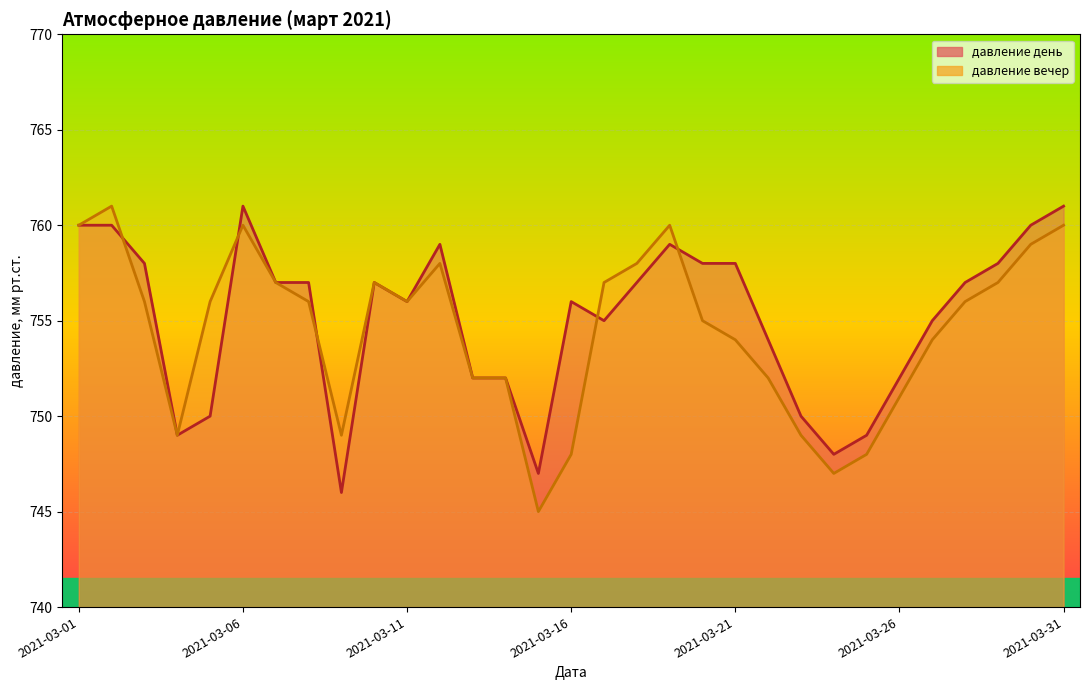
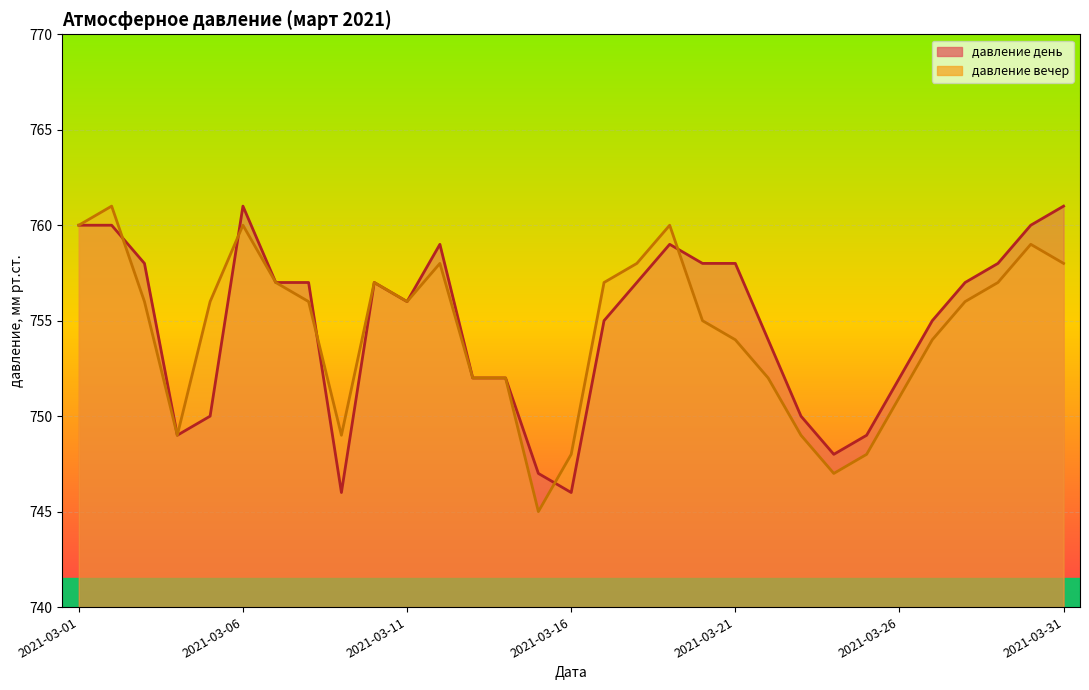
давление день, 2021-03-16: 756 -> 746
давление вечер, 2021-03-31: 760 -> 758
